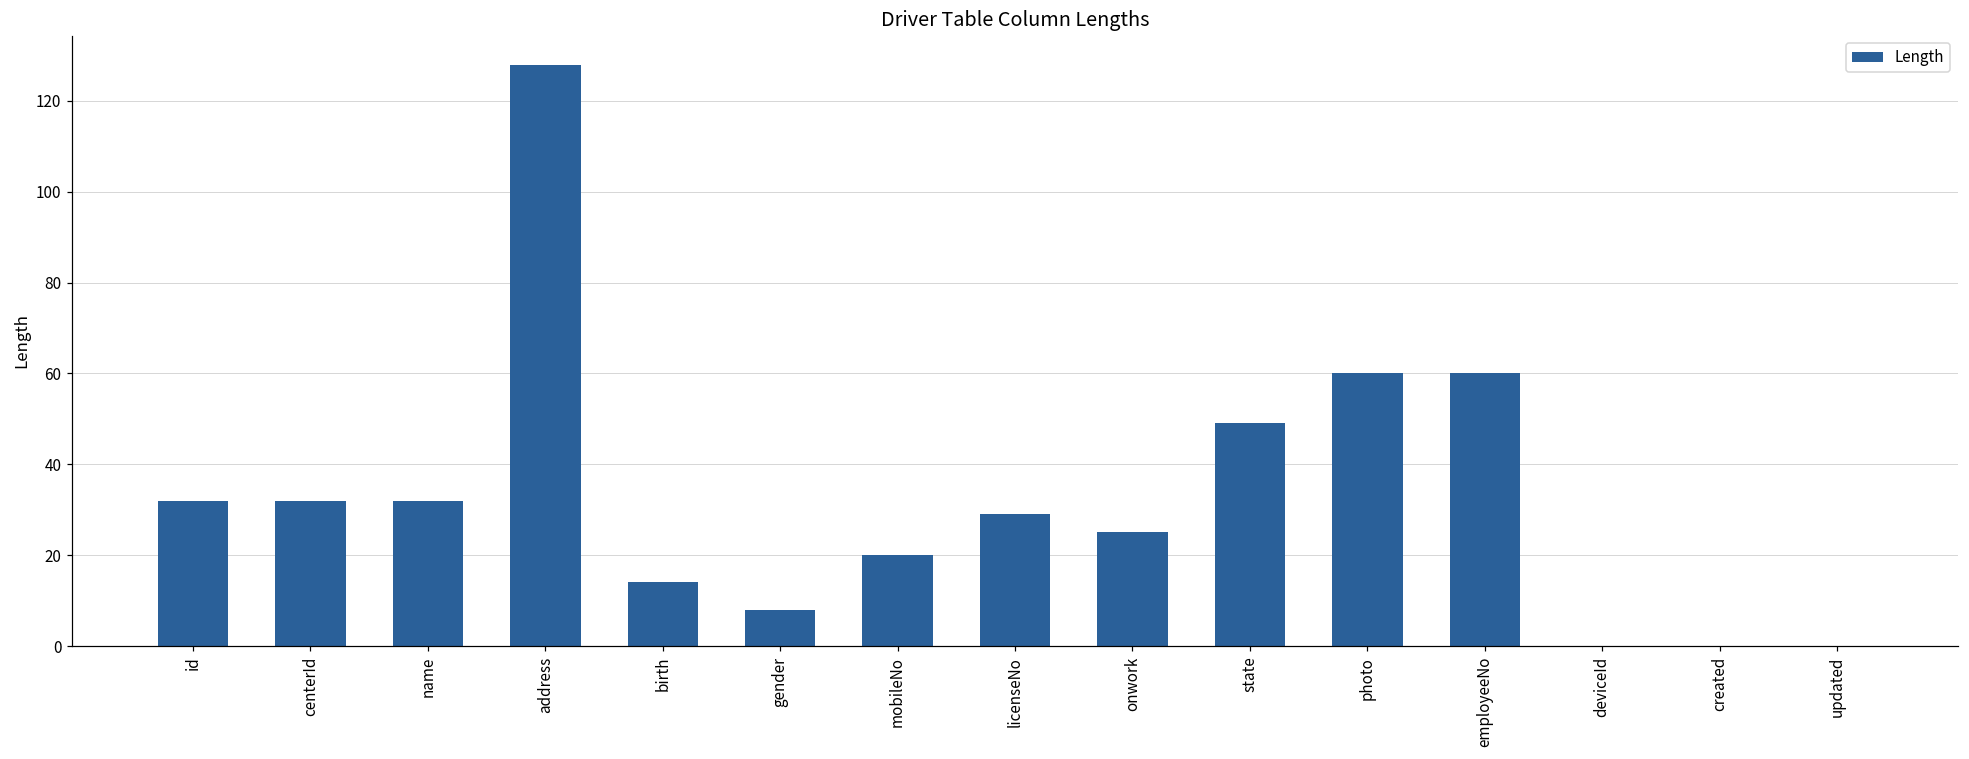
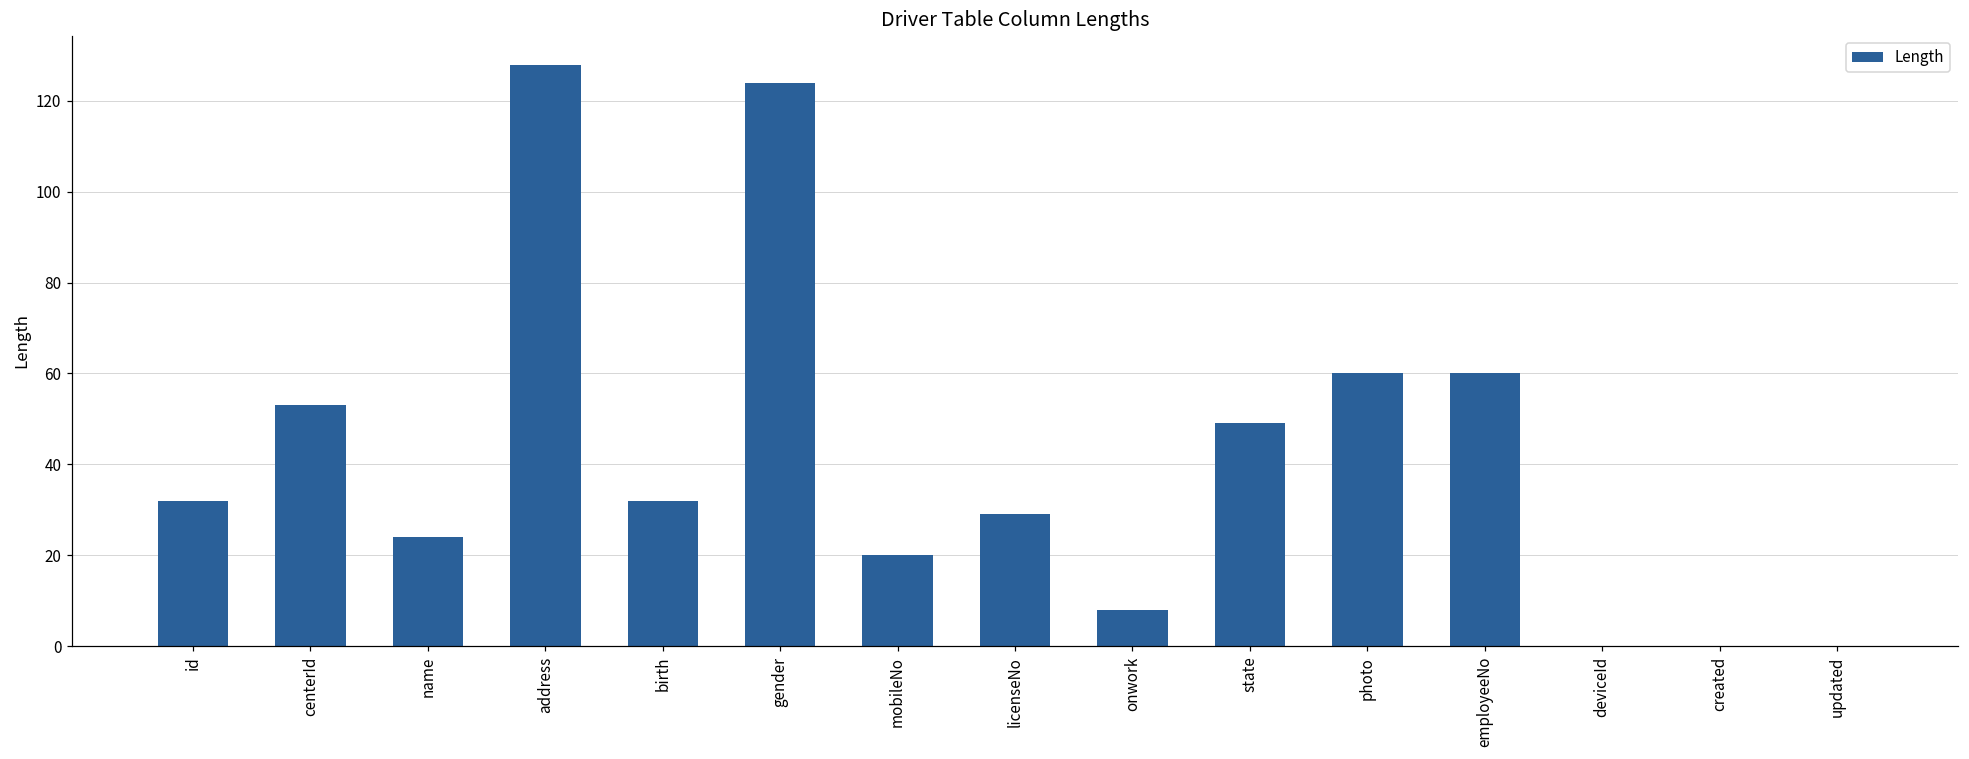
centerId: 32 -> 53
name: 32 -> 24
birth: 14 -> 32
gender: 8 -> 124
onwork: 25 -> 8
